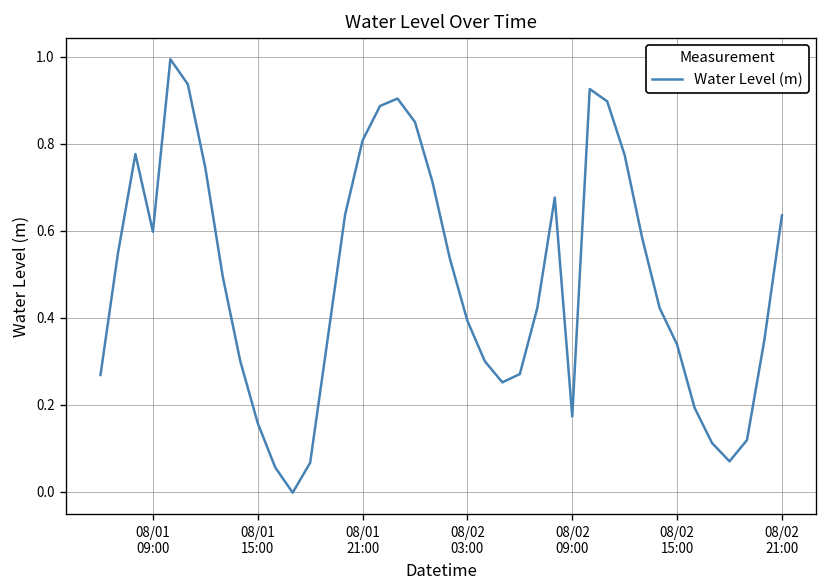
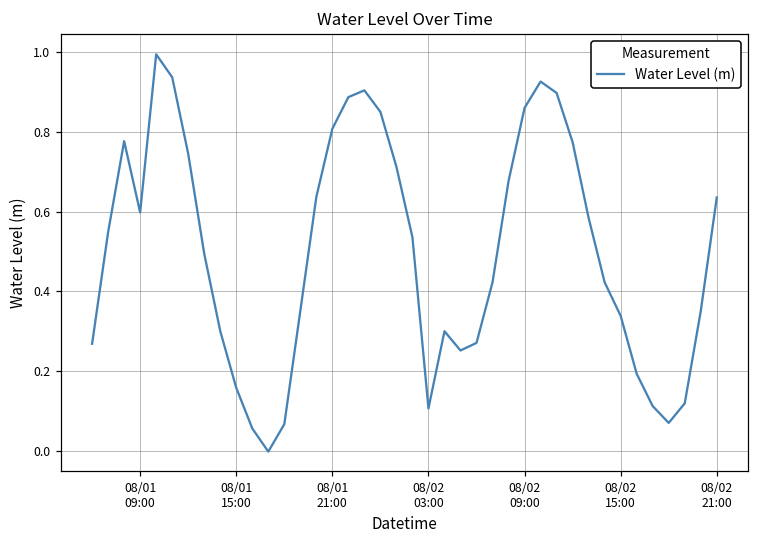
08/02 03:00: 0.39 -> 0.11
08/02 09:00: 0.17 -> 0.86
